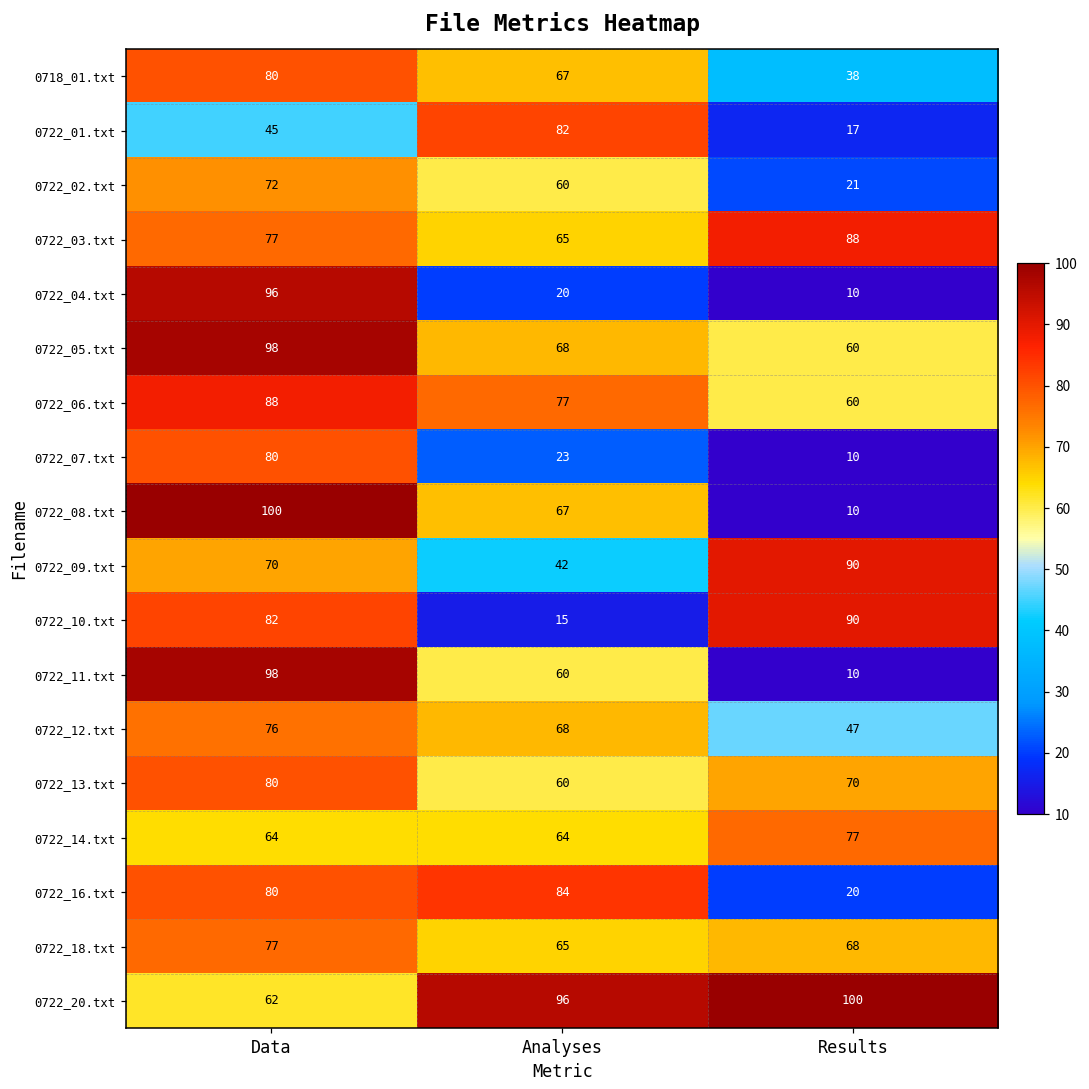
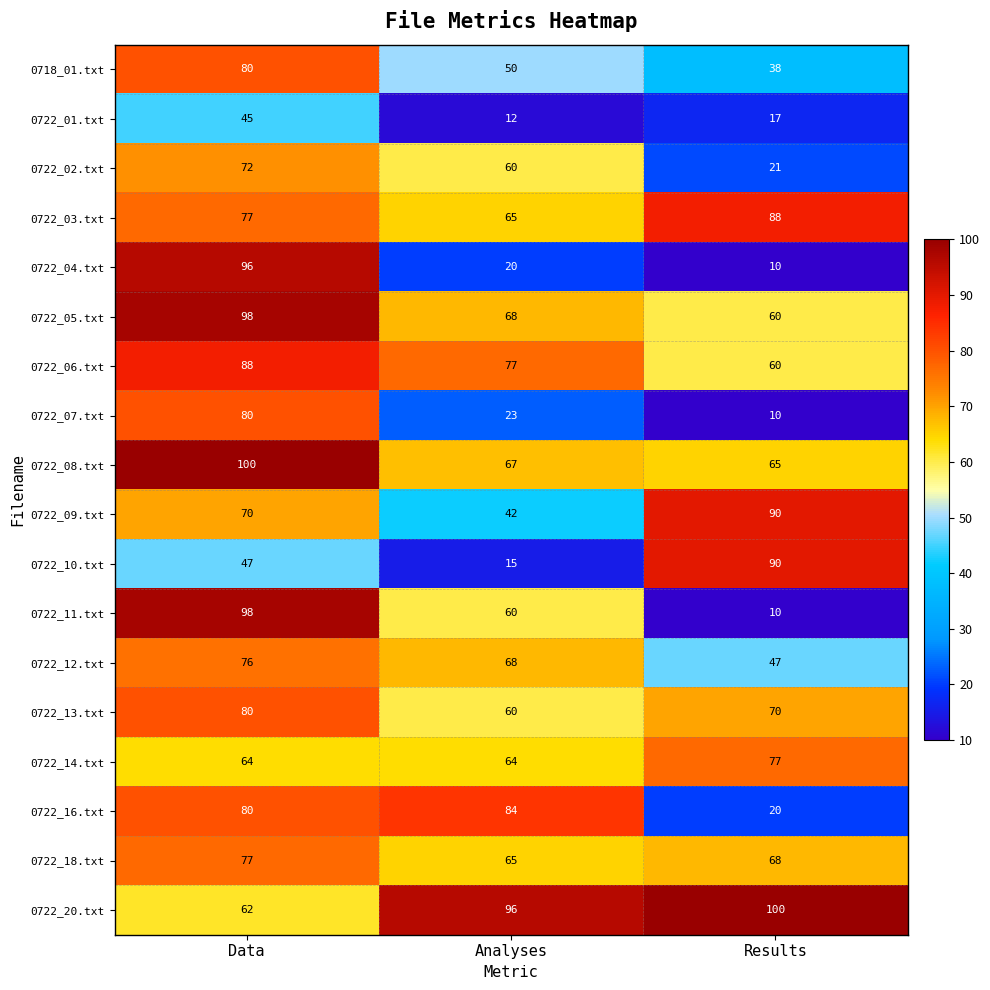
0718_01.txt, Analyses: 67 -> 50
0722_01.txt, Analyses: 82 -> 12
0722_08.txt, Results: 10 -> 65
0722_10.txt, Data: 82 -> 47
